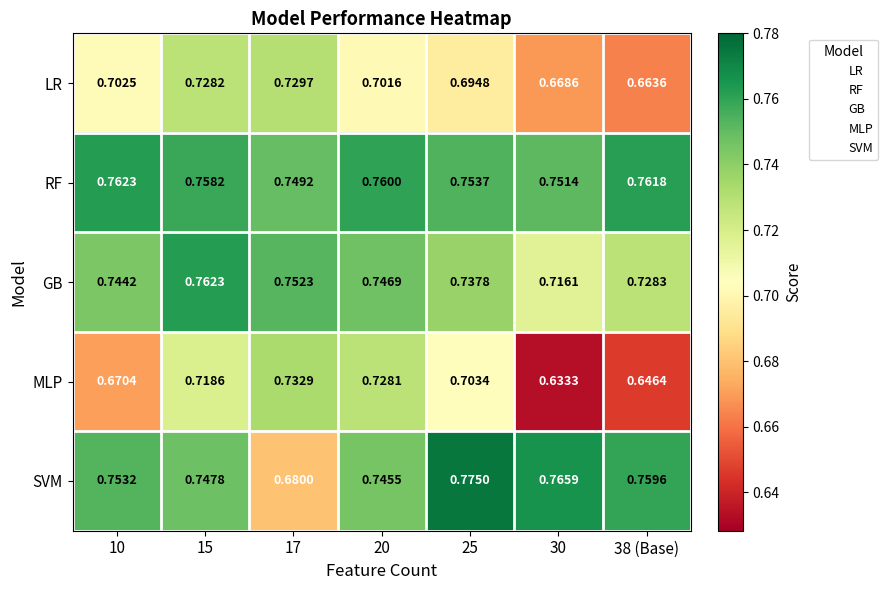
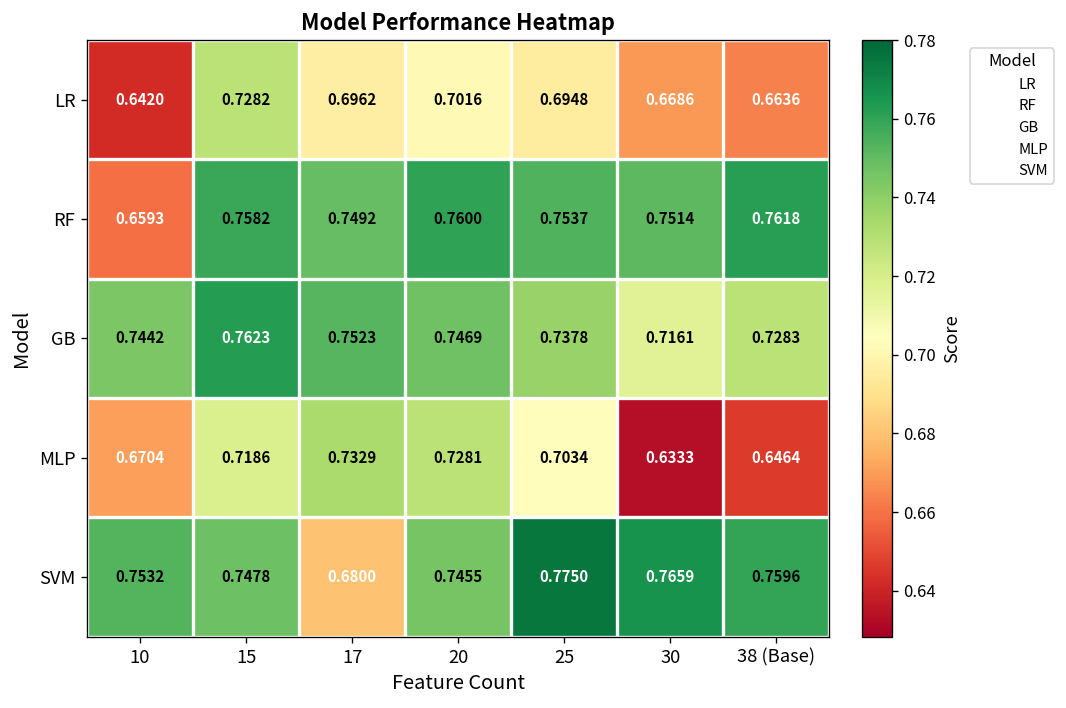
LR, 10: 0.7025 -> 0.6420
LR, 17: 0.7297 -> 0.6962
RF, 10: 0.7623 -> 0.6593
